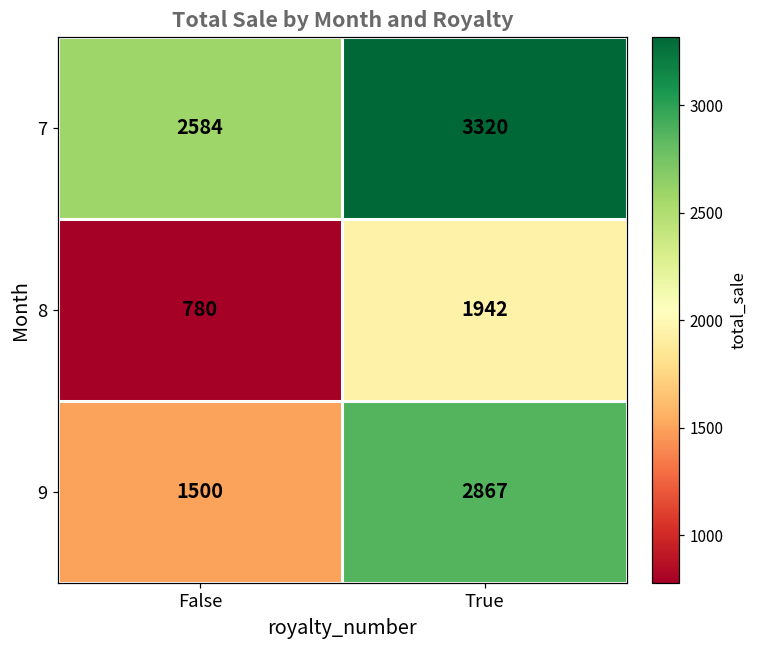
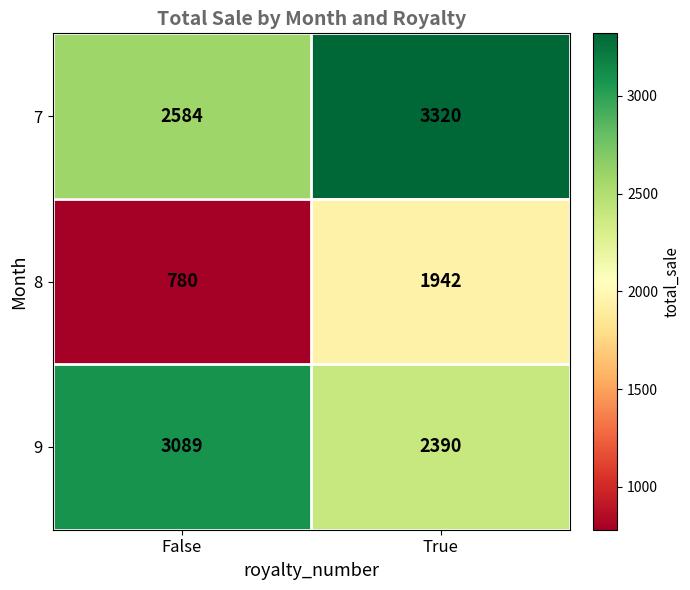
9, False: 1500 -> 3089
9, True: 2867 -> 2390
